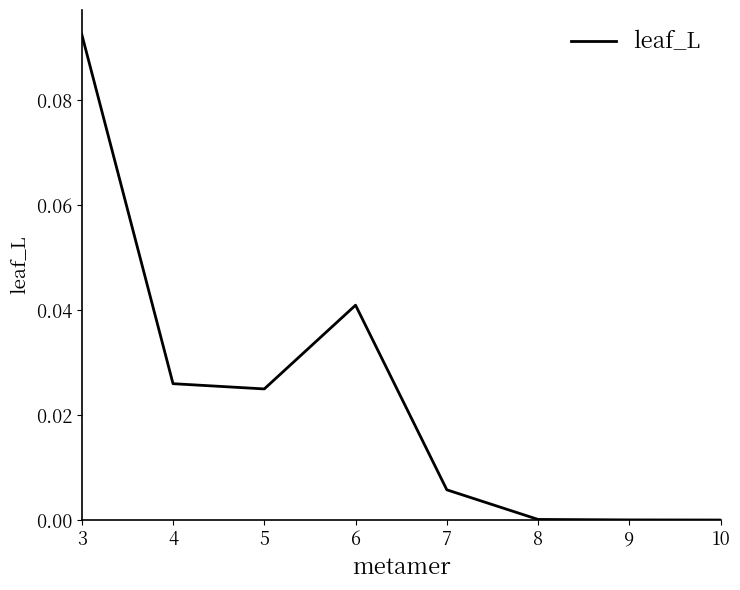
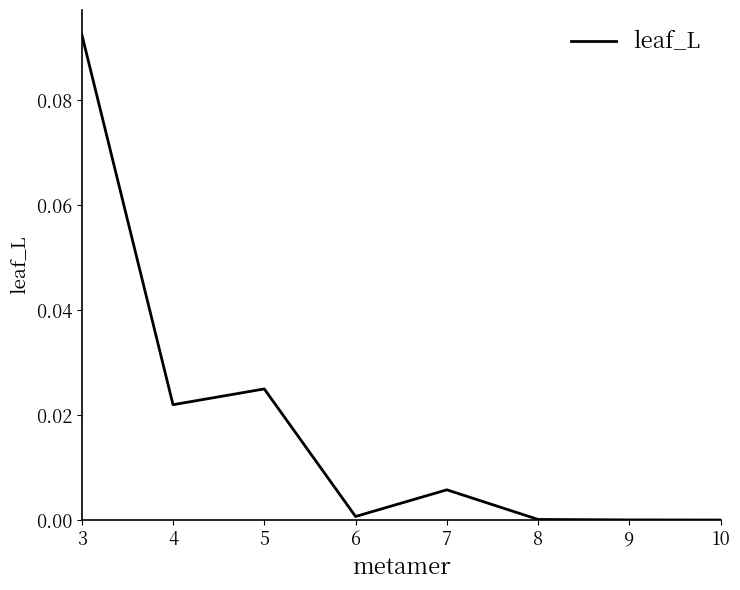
4: 0.026 -> 0.022
6: 0.041 -> 0.001
